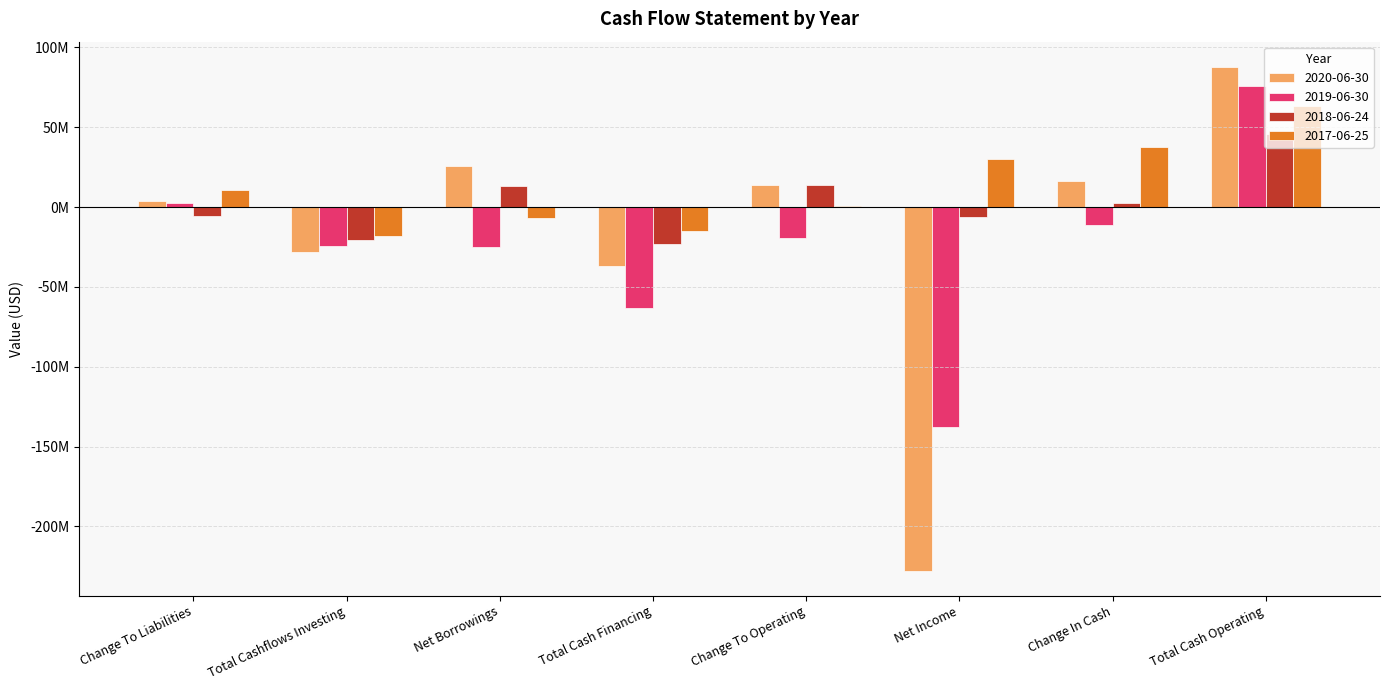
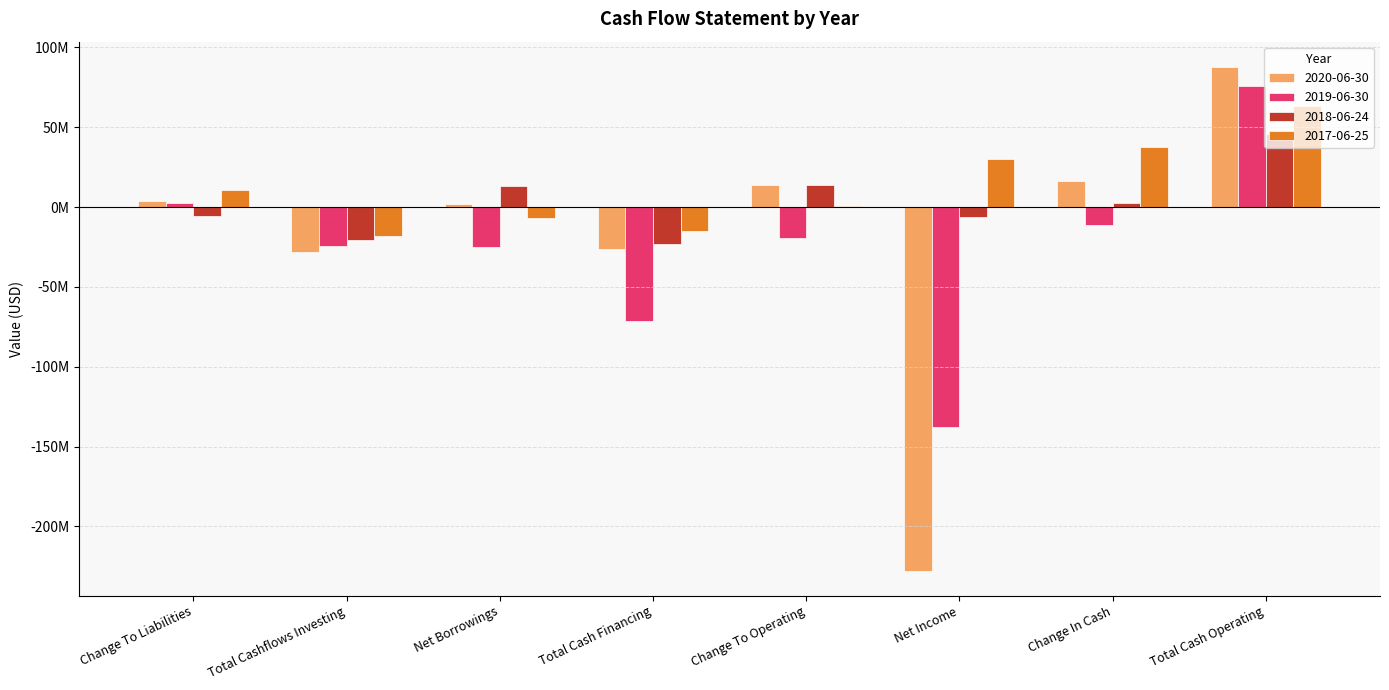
2020-06-30, Net Borrowings: 26000000 -> 2000000
2020-06-30, Total Cash Financing: -37000000 -> -26000000
2019-06-30, Total Cash Financing: -63000000 -> -71000000
